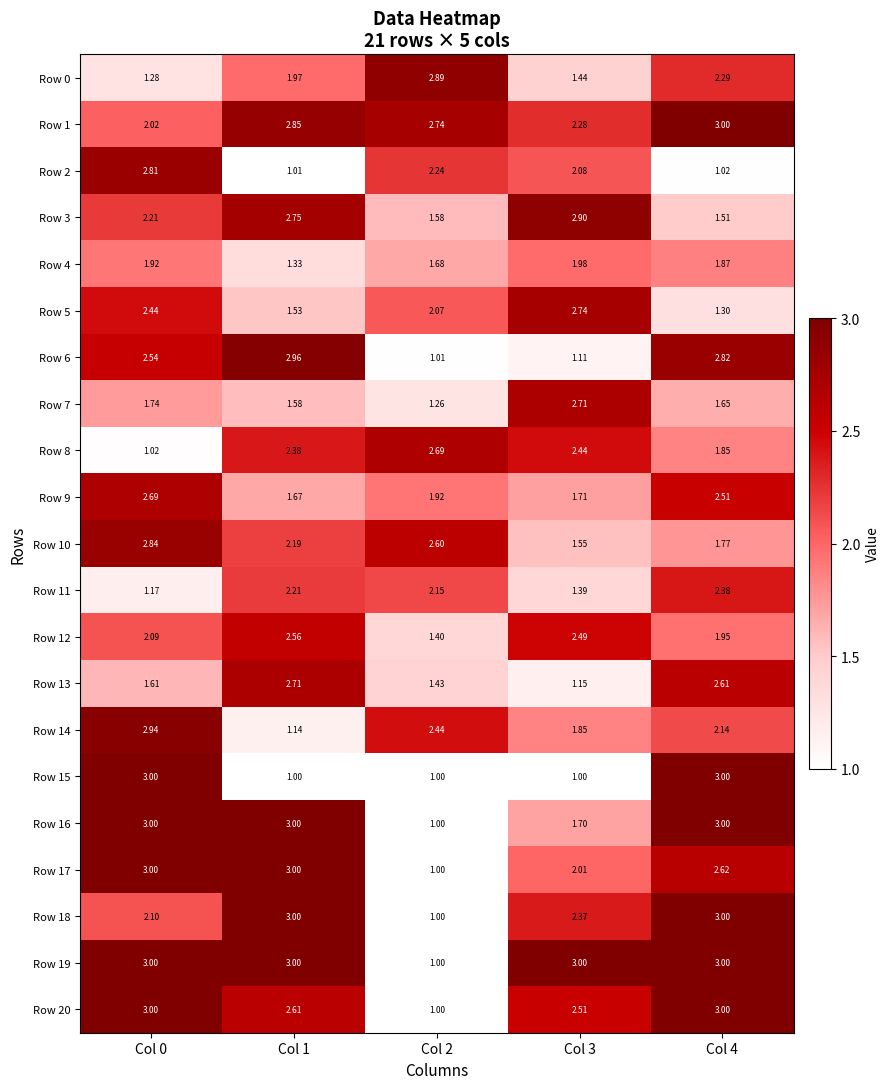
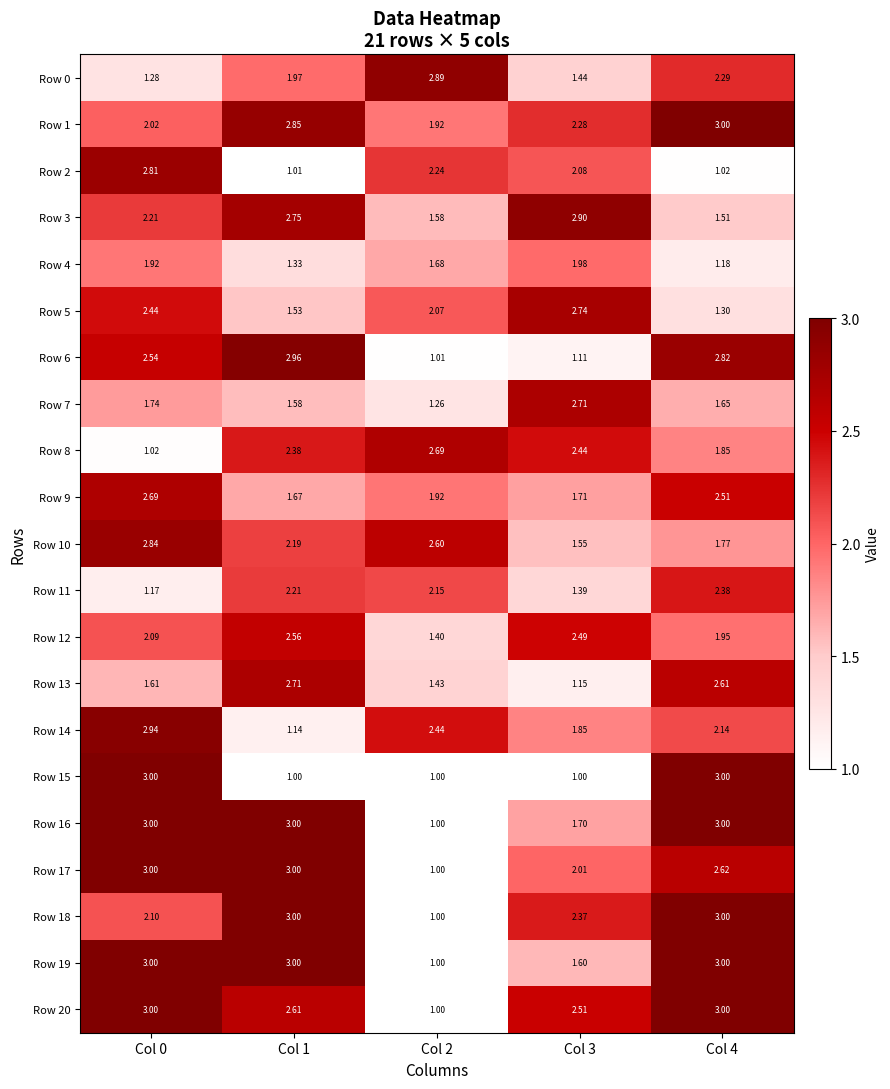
Row 1, Col 2: 2.74 -> 1.92
Row 4, Col 4: 1.87 -> 1.18
Row 19, Col 3: 3.00 -> 1.60
